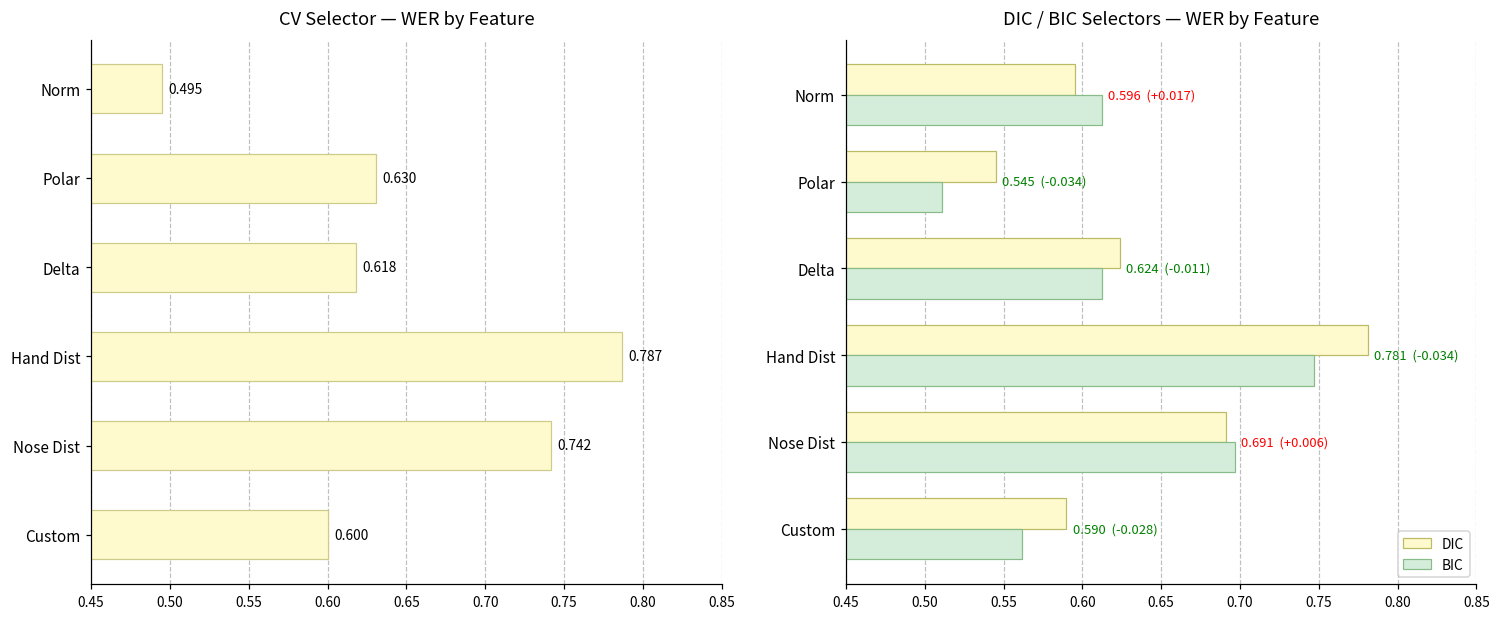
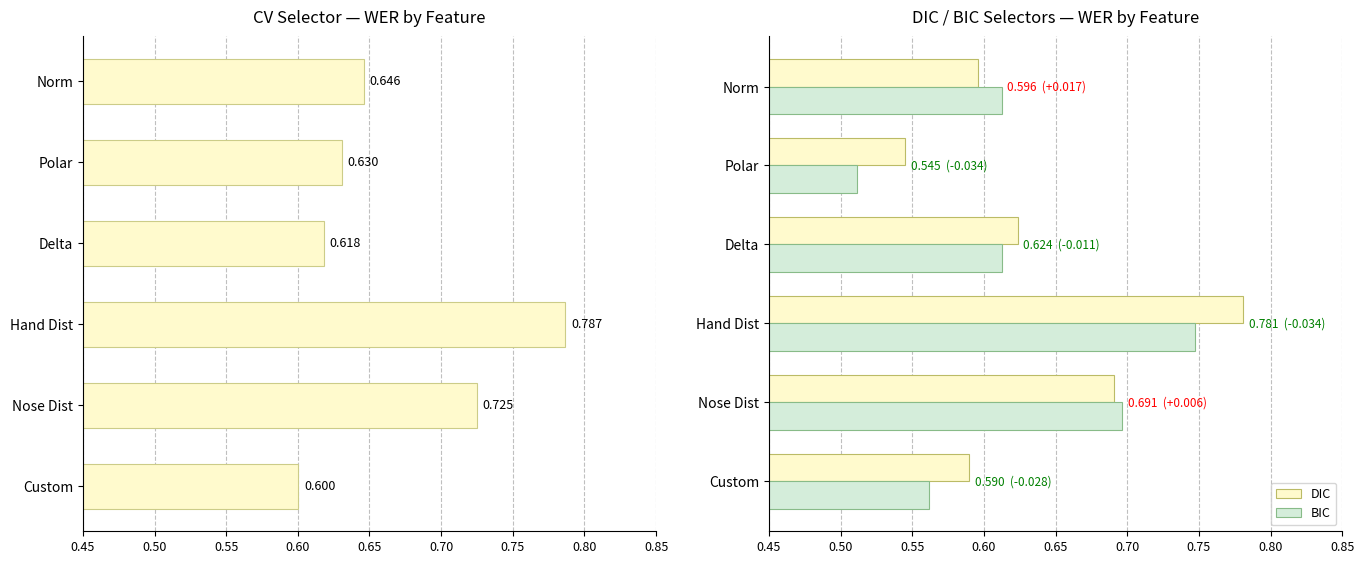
CV Selector — WER by Feature, Norm: 0.495 -> 0.646
CV Selector — WER by Feature, Nose Dist: 0.742 -> 0.725
